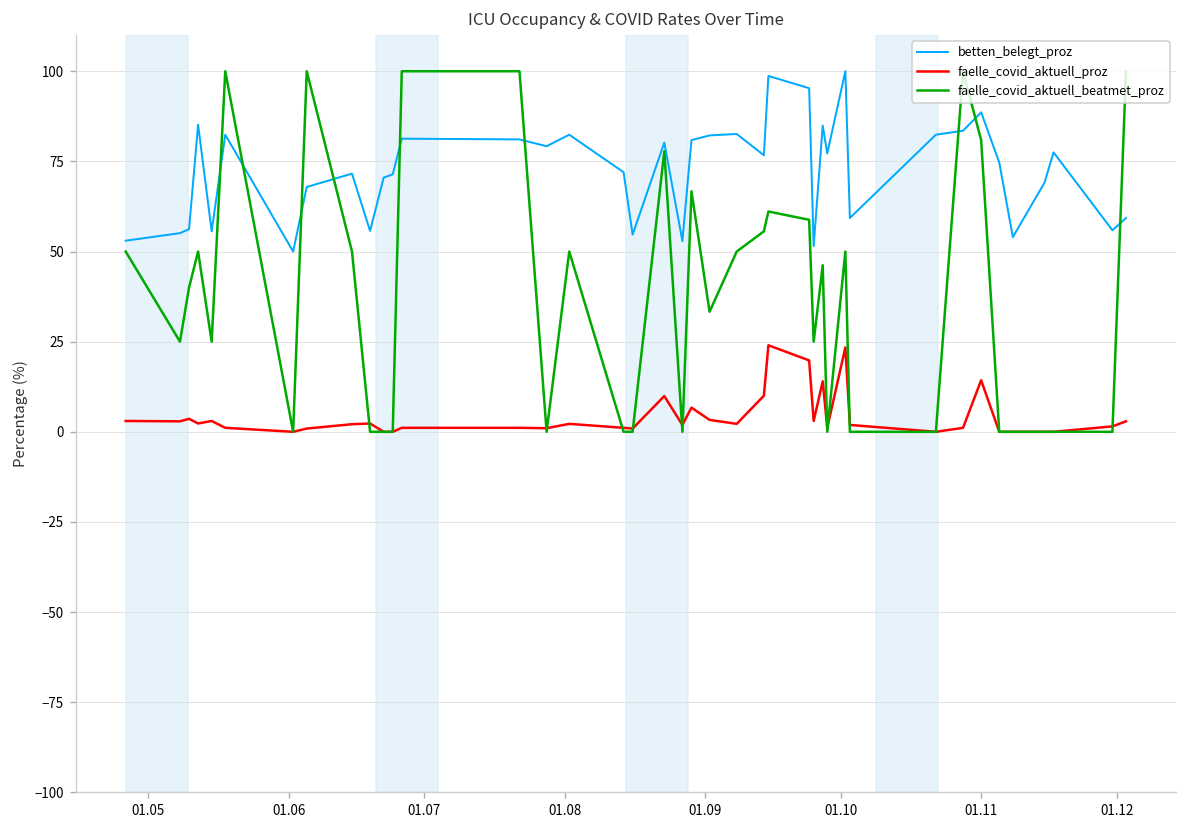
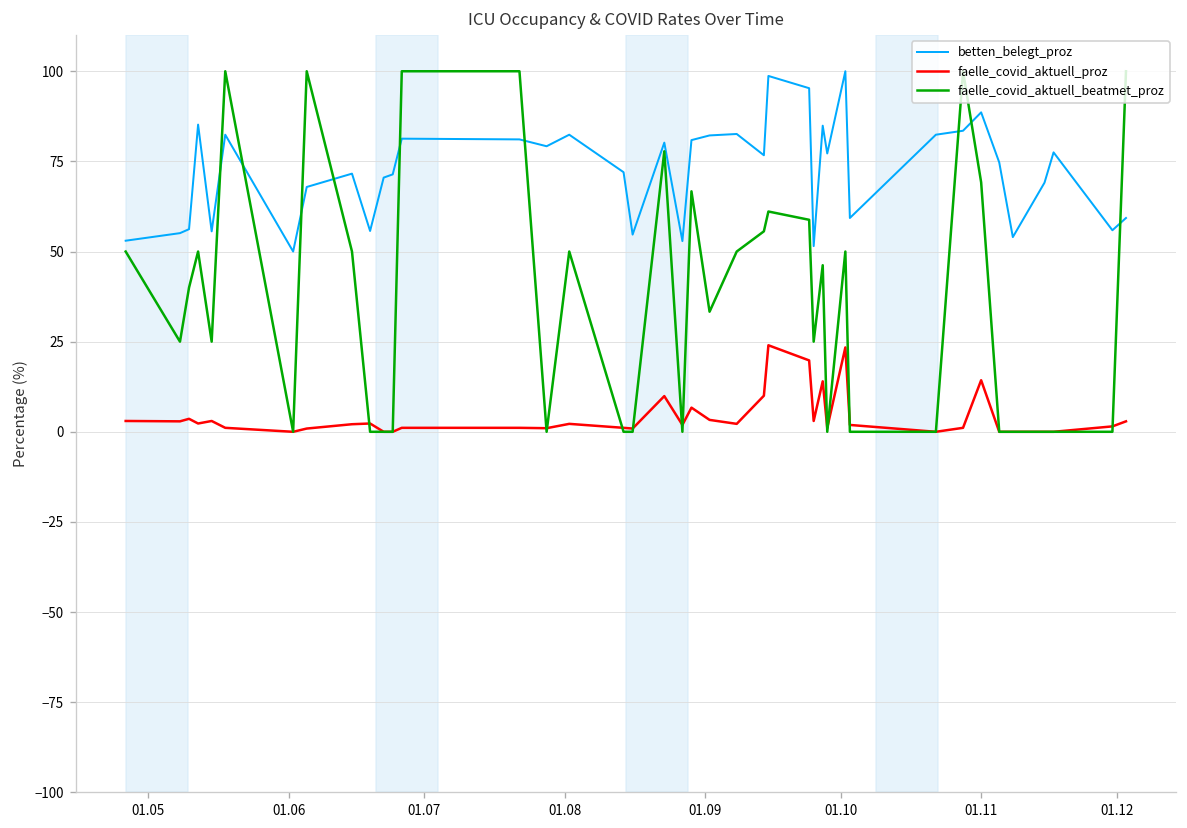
faelle_covid_aktuell_beatmet_proz, 01.11: 81 -> 69
